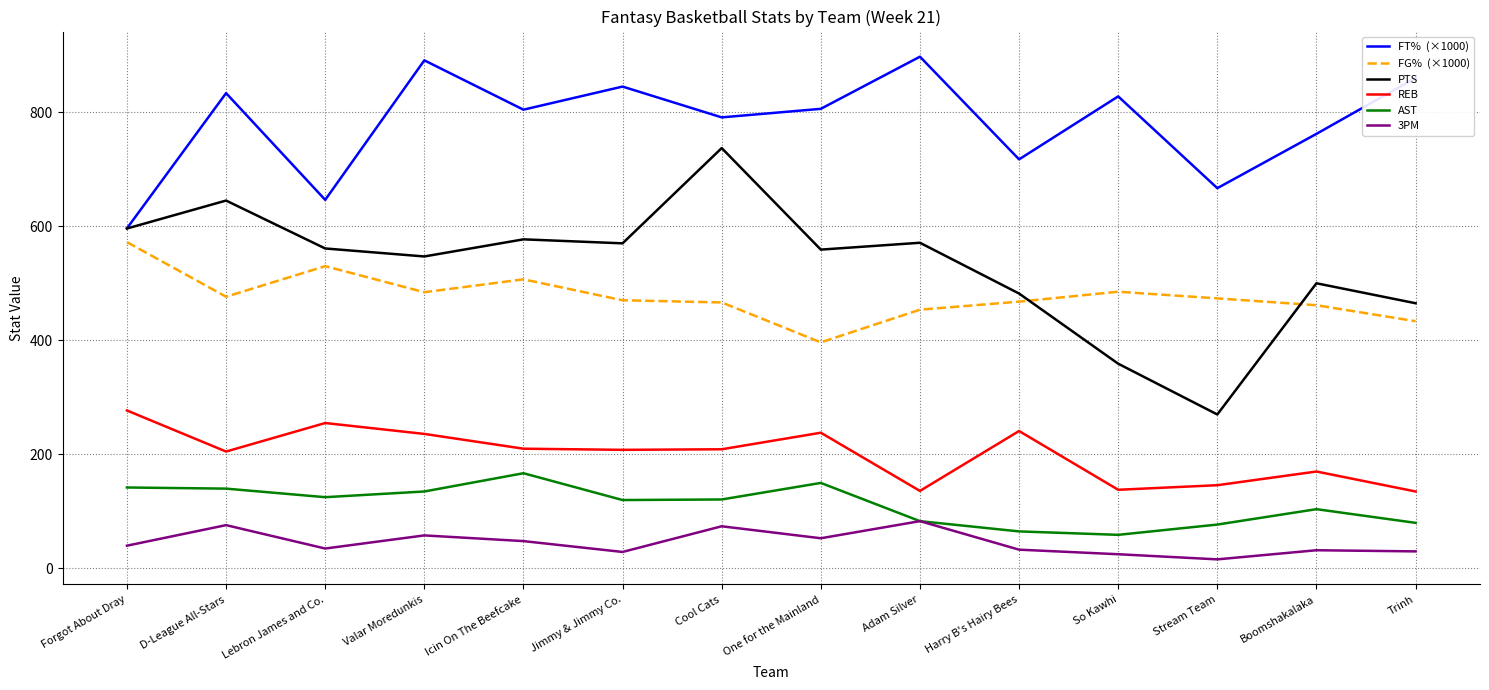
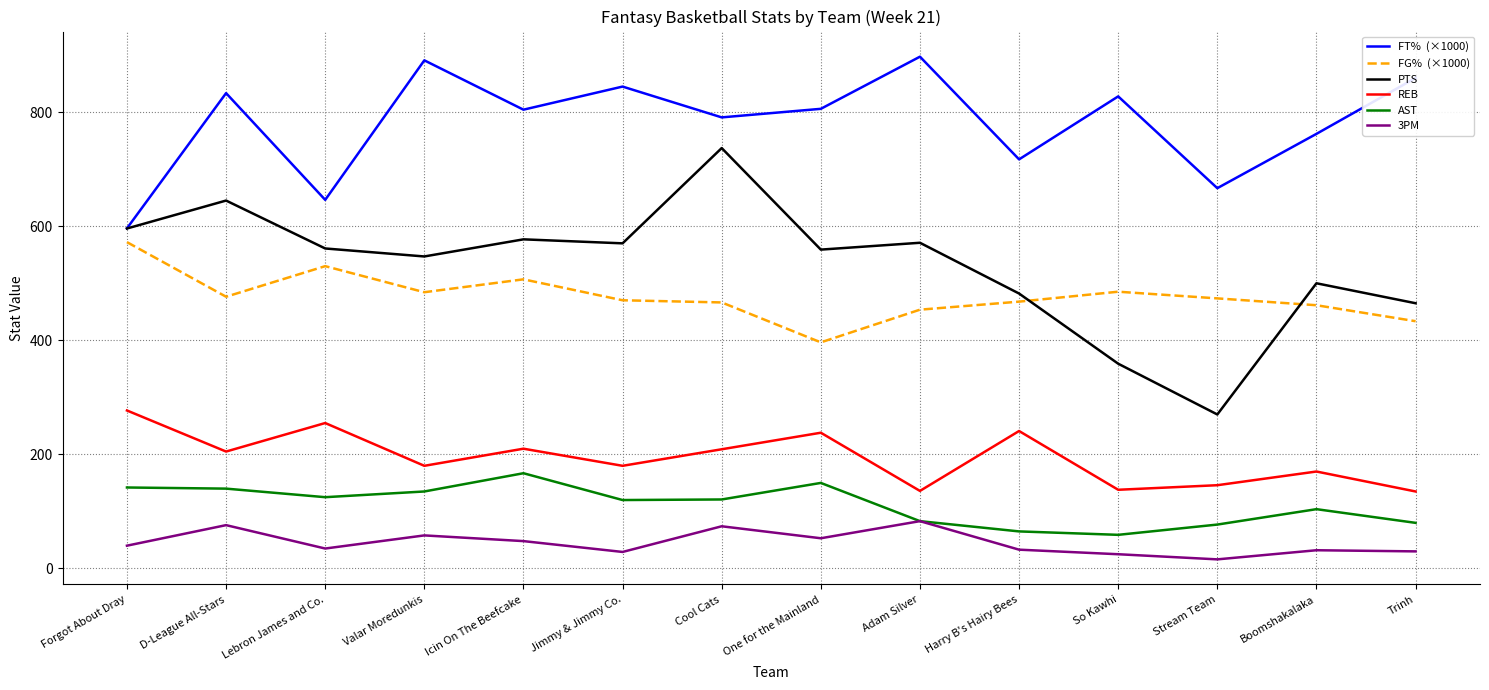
REB, Valar Moredunkis: 240 -> 180
REB, Jimmy & Jimmy Co.: 210 -> 180
